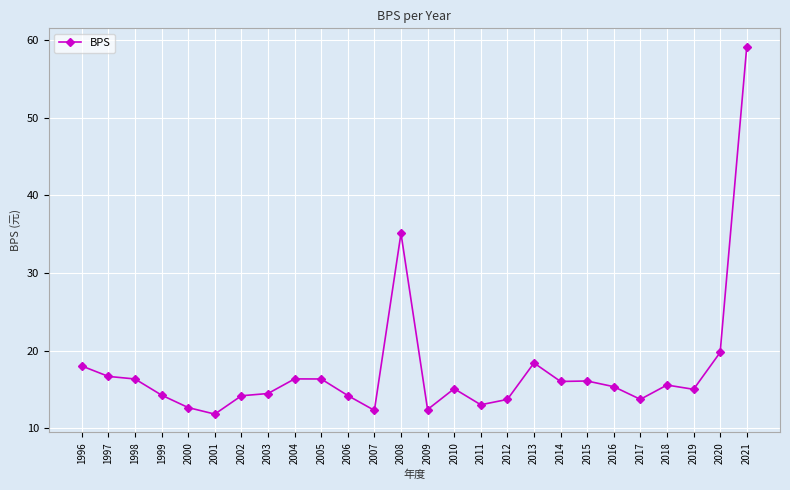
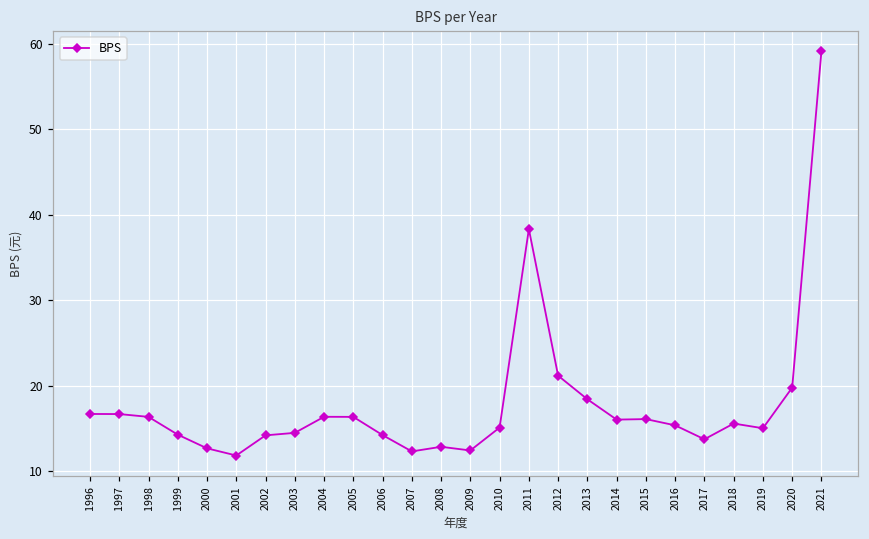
1996: 18 -> 17
2008: 35 -> 13
2011: 13 -> 38
2012: 14 -> 21
